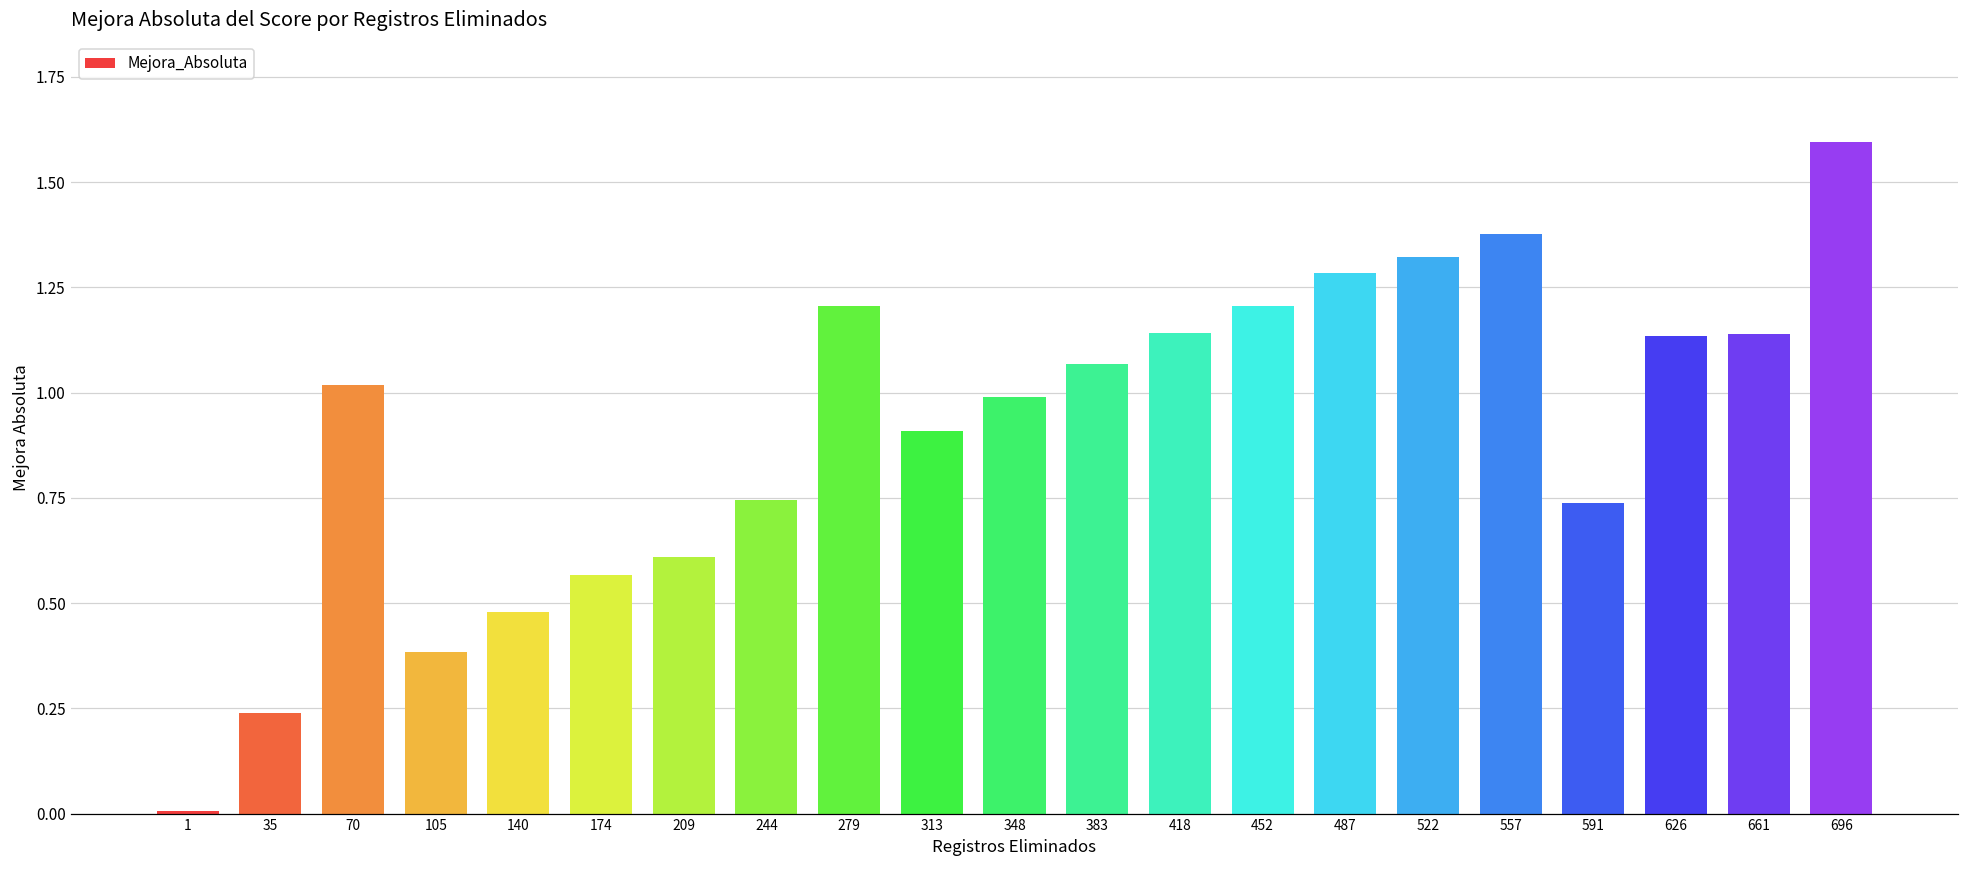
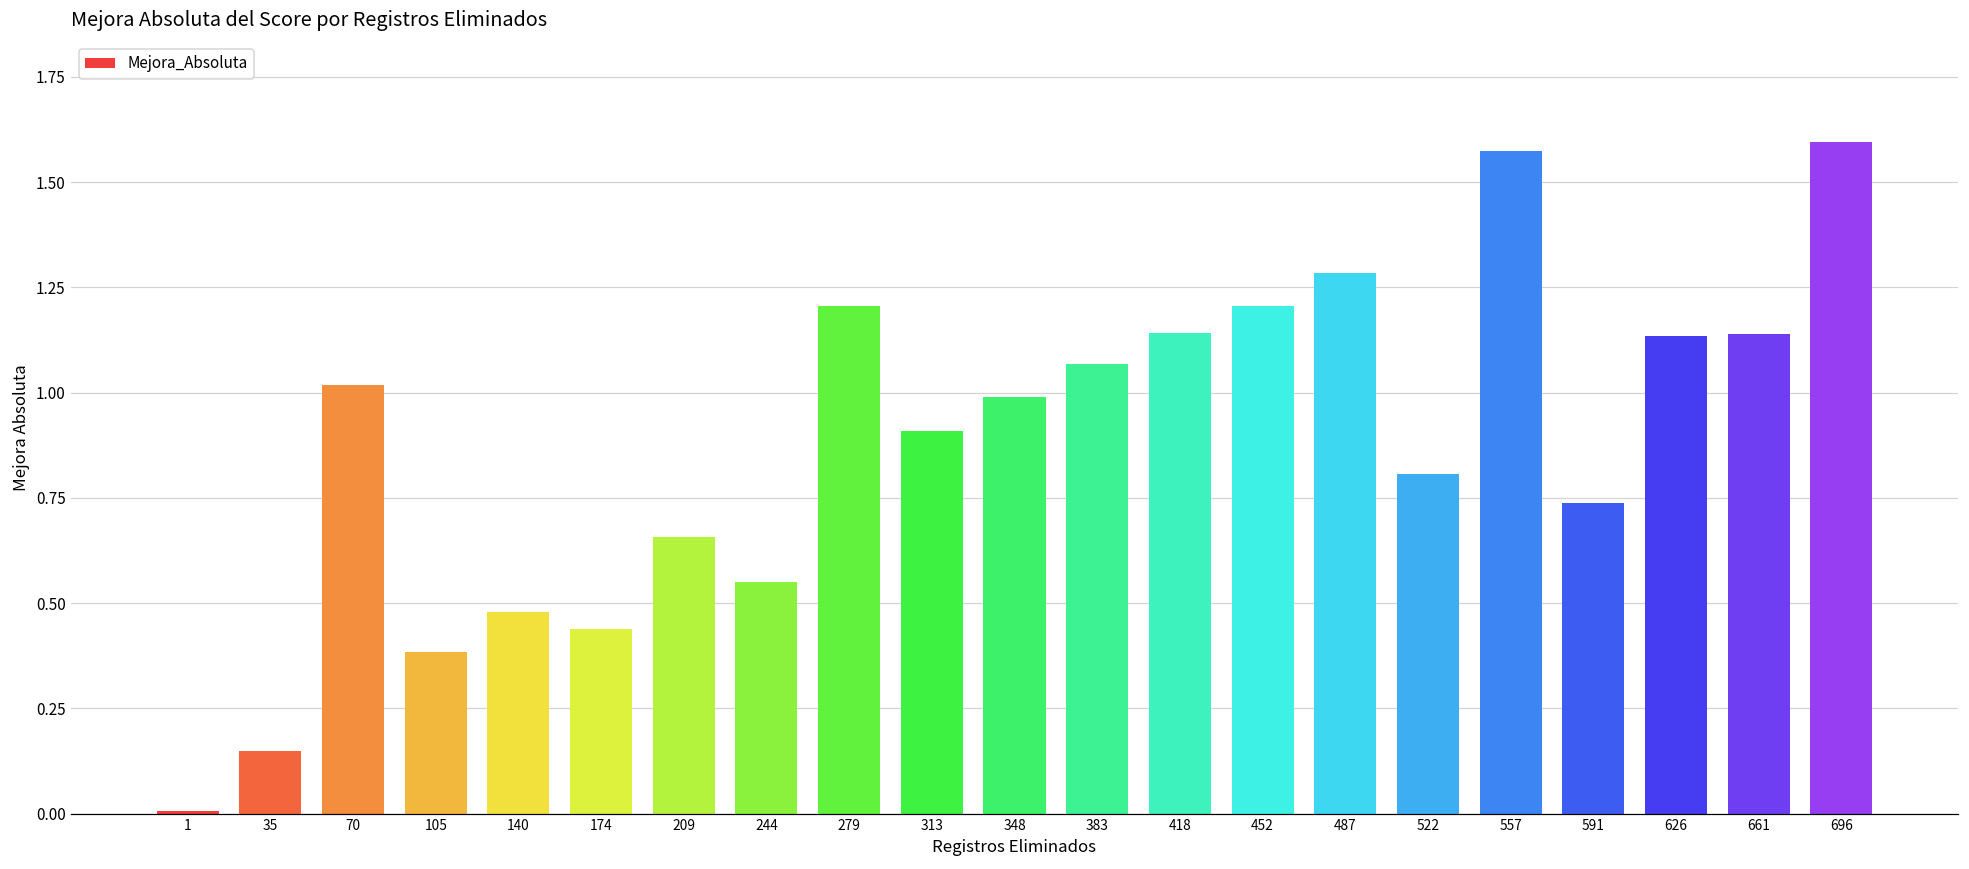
35: 0.24 -> 0.15
174: 0.57 -> 0.44
209: 0.61 -> 0.66
244: 0.75 -> 0.55
522: 1.32 -> 0.81
557: 1.38 -> 1.57
